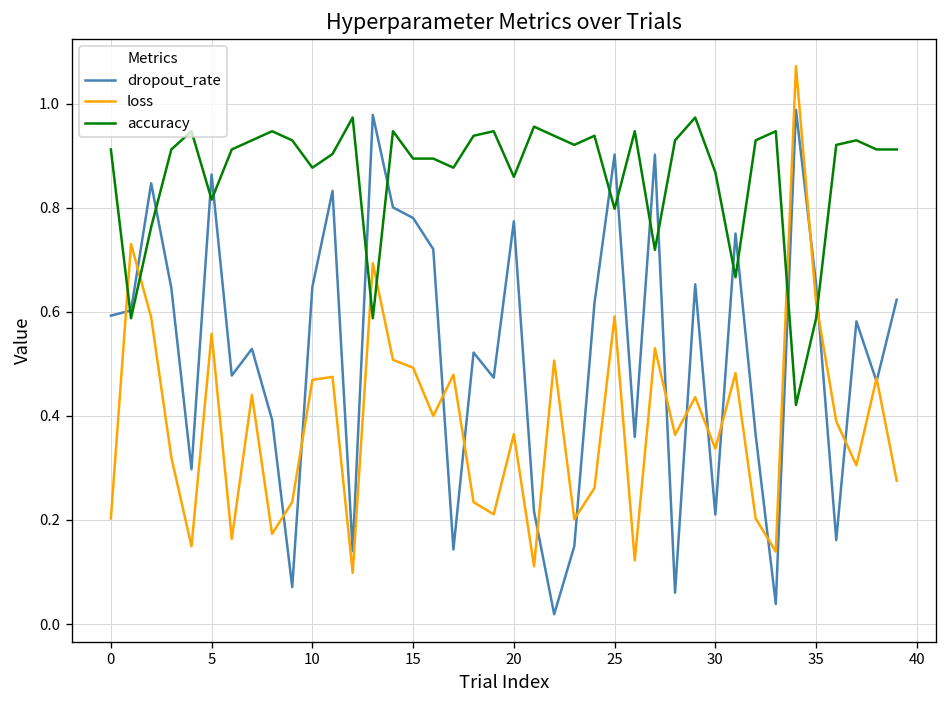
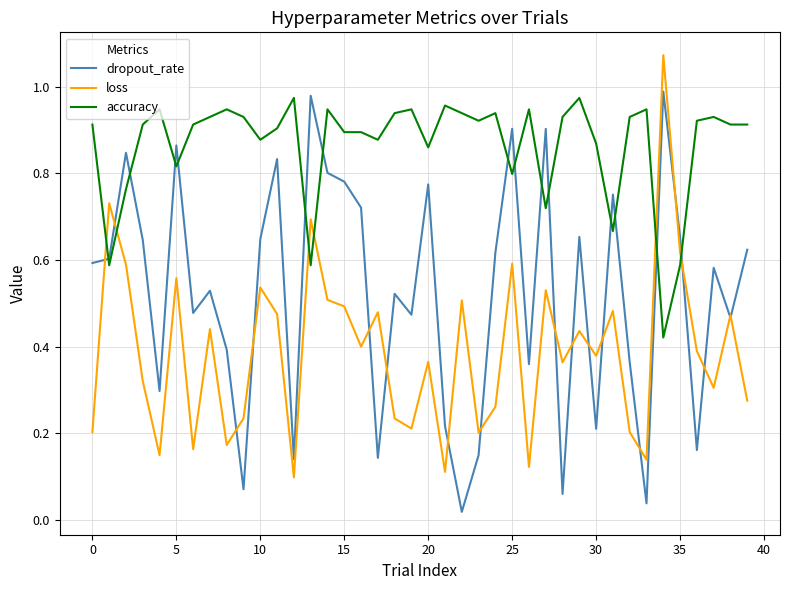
loss, 10: 0.47 -> 0.54
loss, 30: 0.34 -> 0.38
